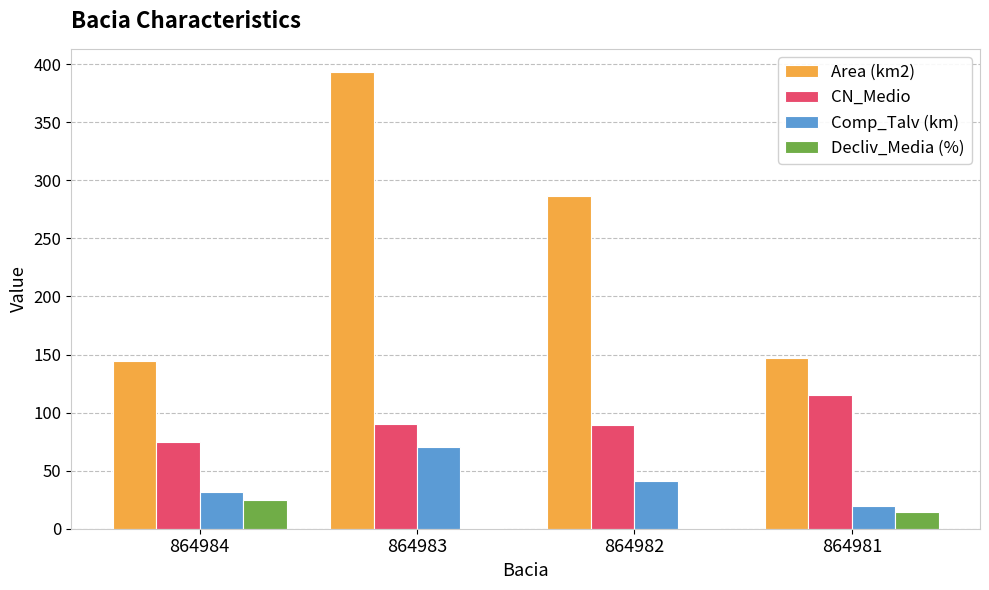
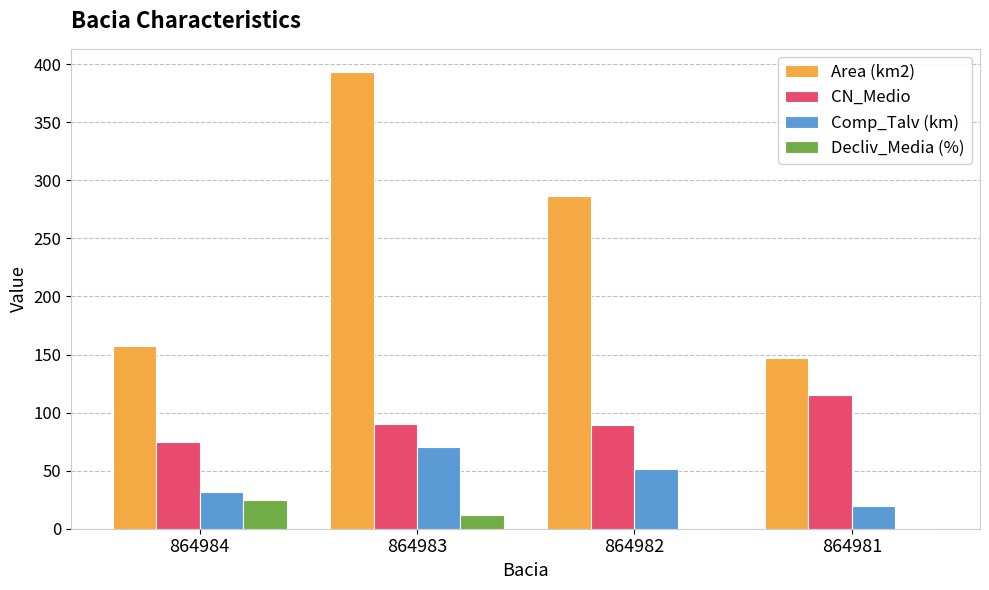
Area (km2), 864984: 145 -> 157
Decliv_Media (%), 864983: 0 -> 12
Comp_Talv (km), 864982: 41 -> 51
Decliv_Media (%), 864981: 15 -> 0
